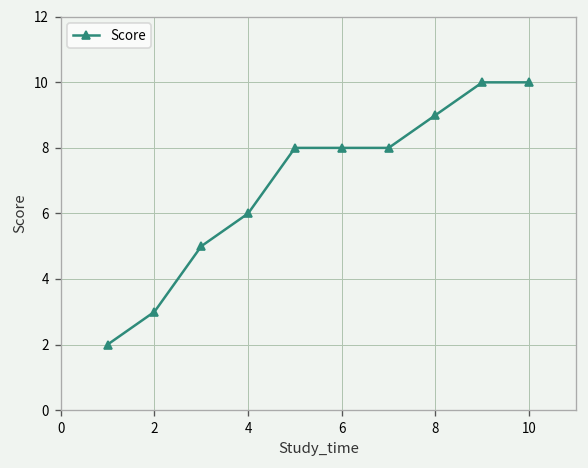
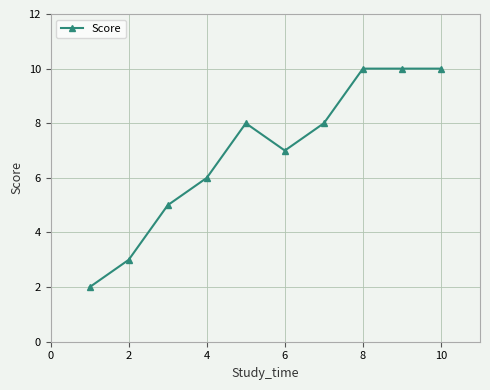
6: 8 -> 7
8: 9 -> 10
